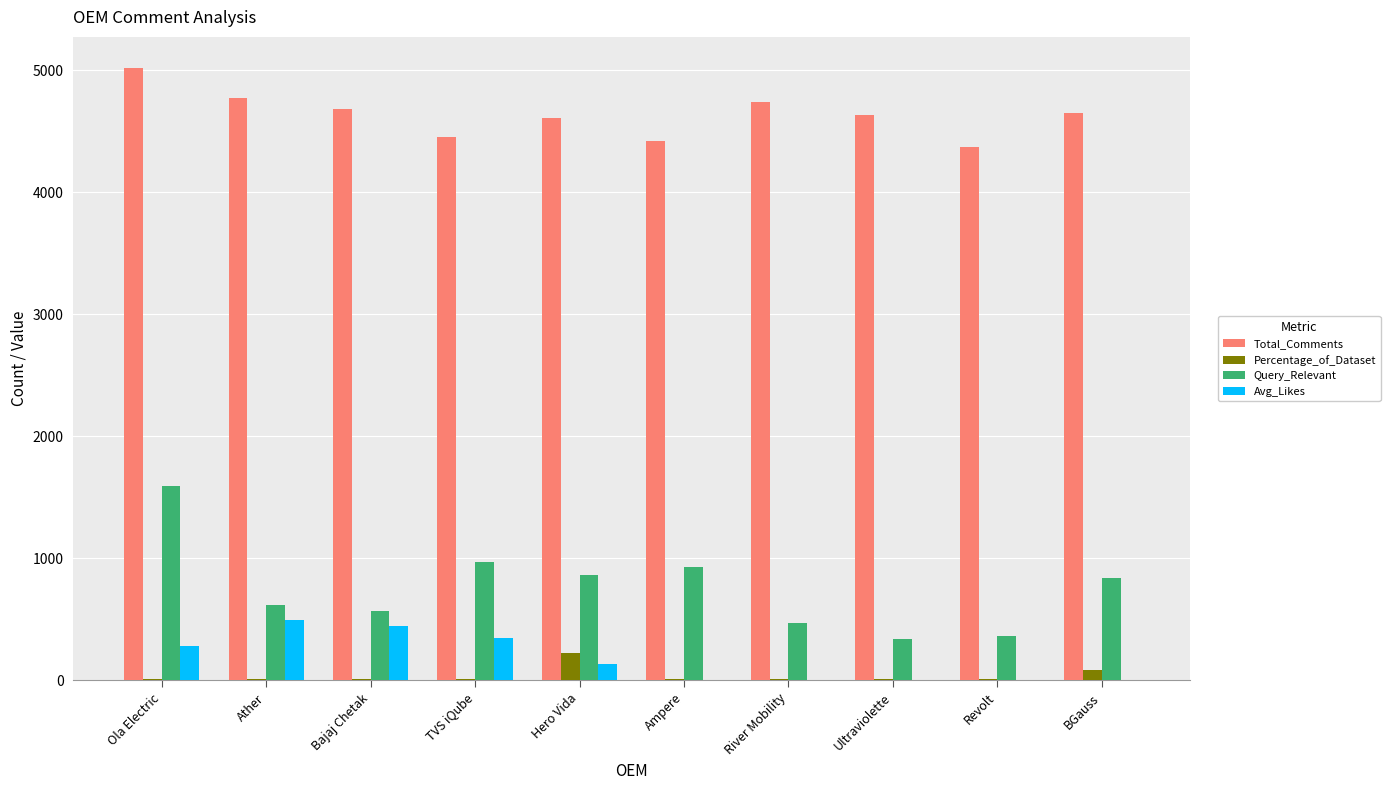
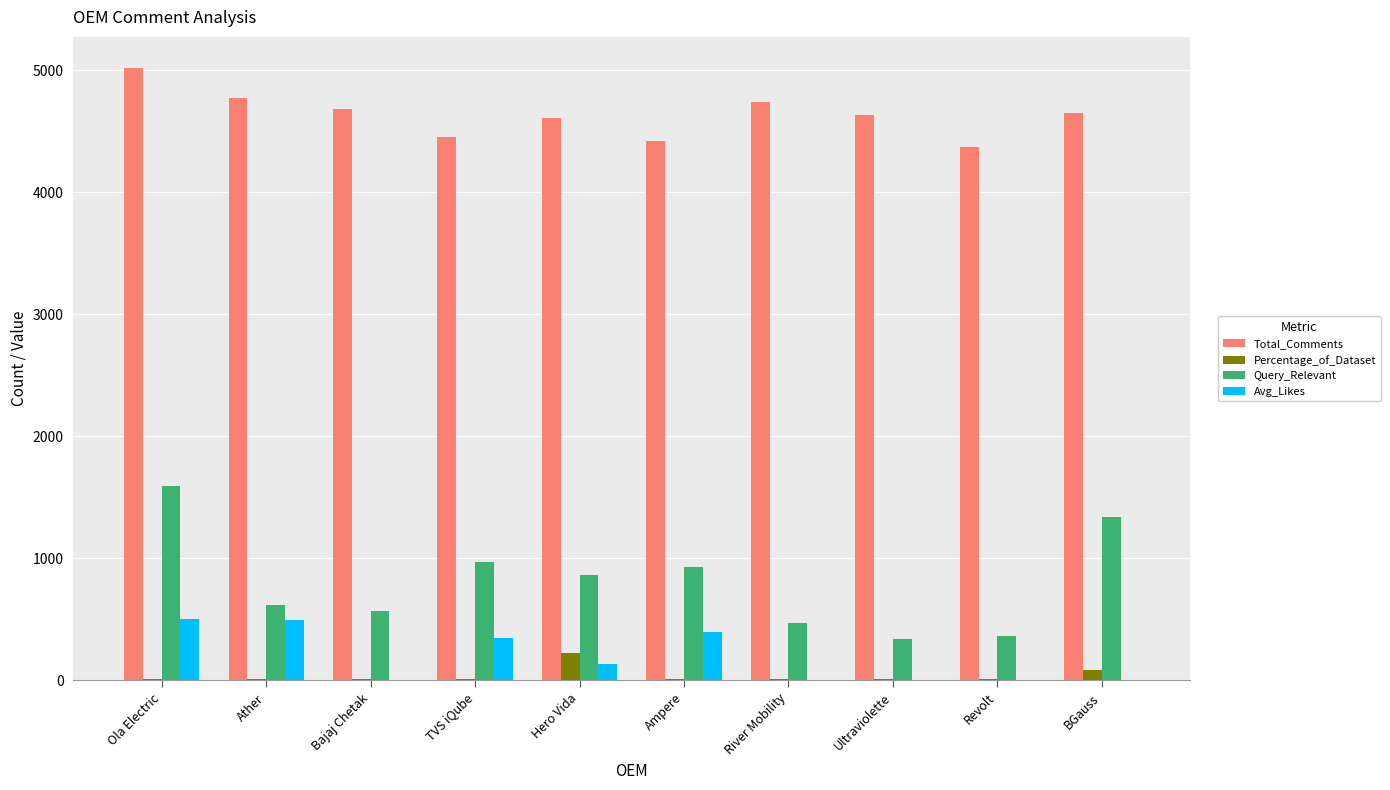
Avg_Likes, Ola Electric: 280 -> 510
Avg_Likes, Bajaj Chetak: 440 -> 0
Avg_Likes, Ampere: 0 -> 400
Query_Relevant, BGauss: 840 -> 1340
